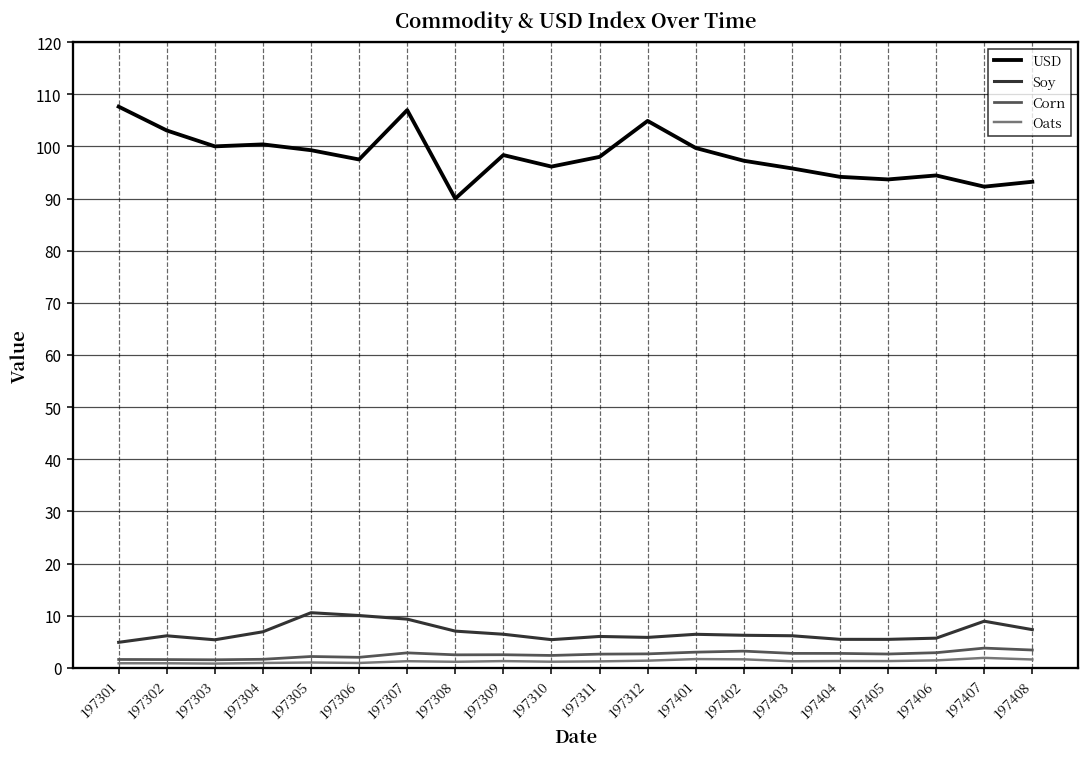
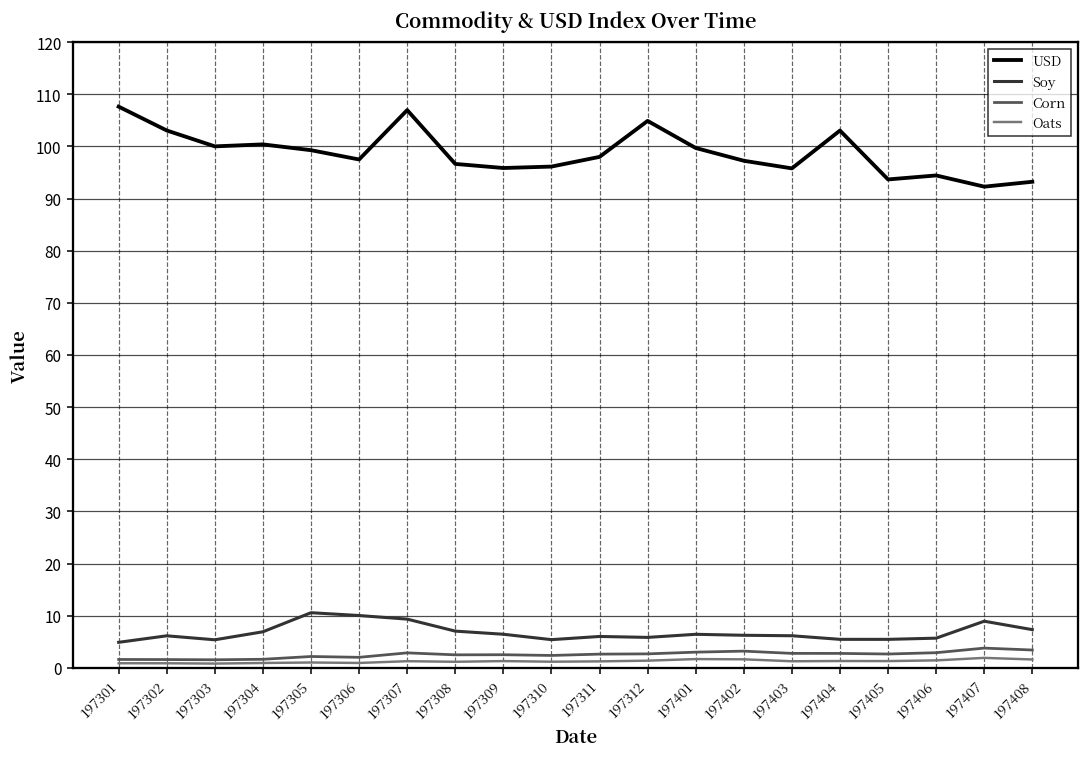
USD, 197308: 90 -> 97
USD, 197309: 98 -> 96
USD, 197404: 94 -> 103
